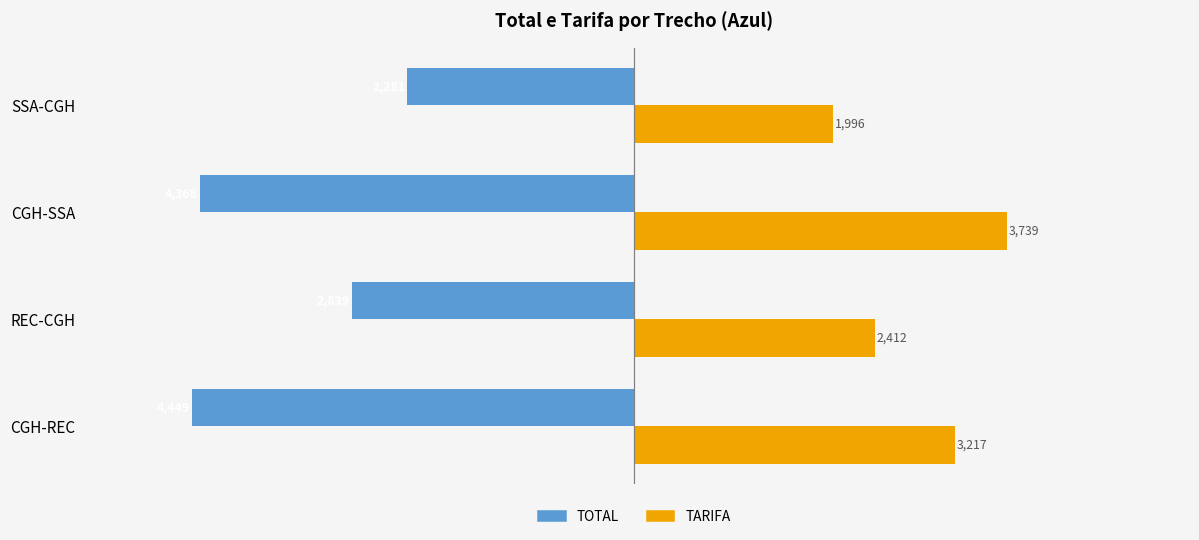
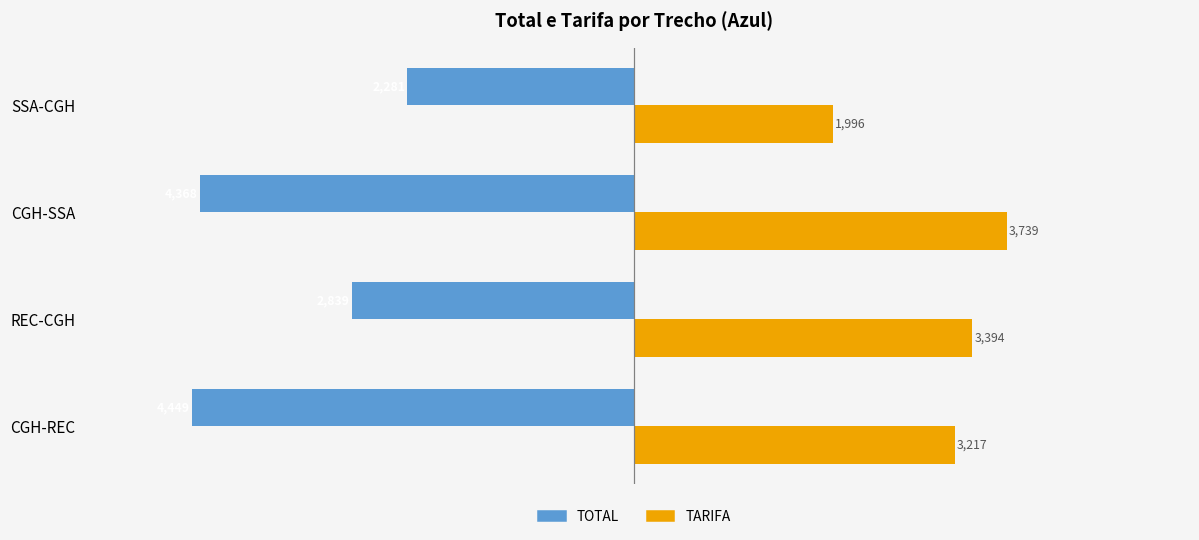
TARIFA, REC-CGH: 2,412 -> 3,394
